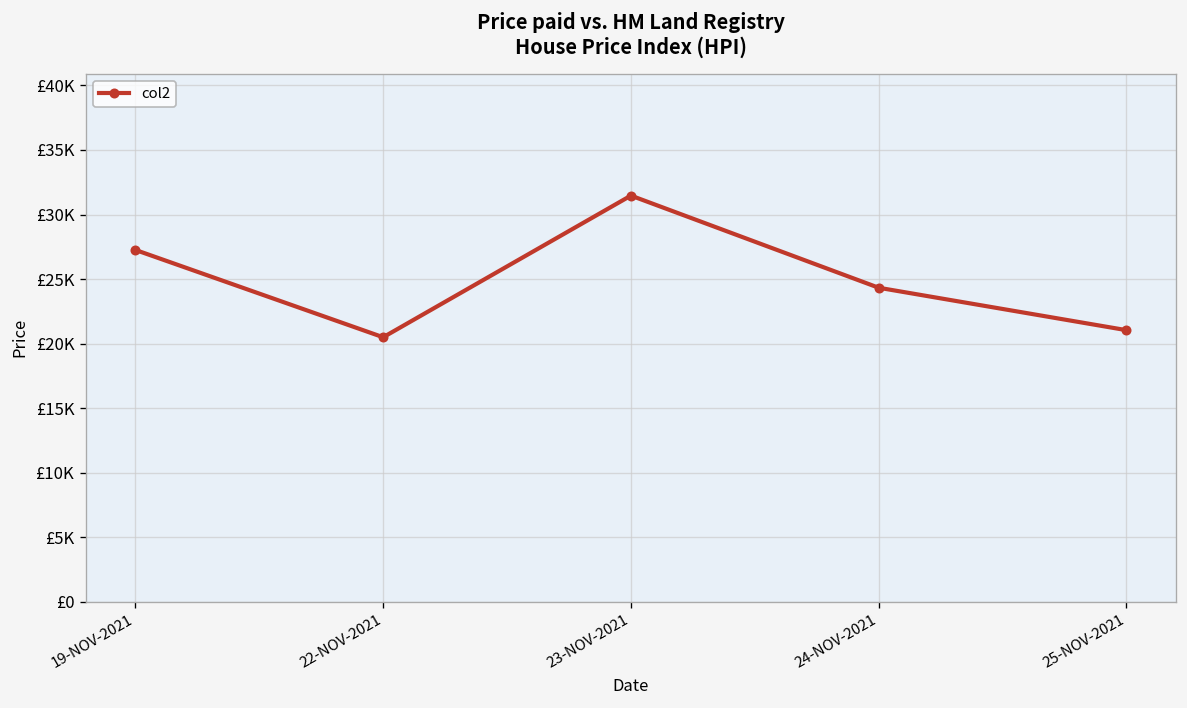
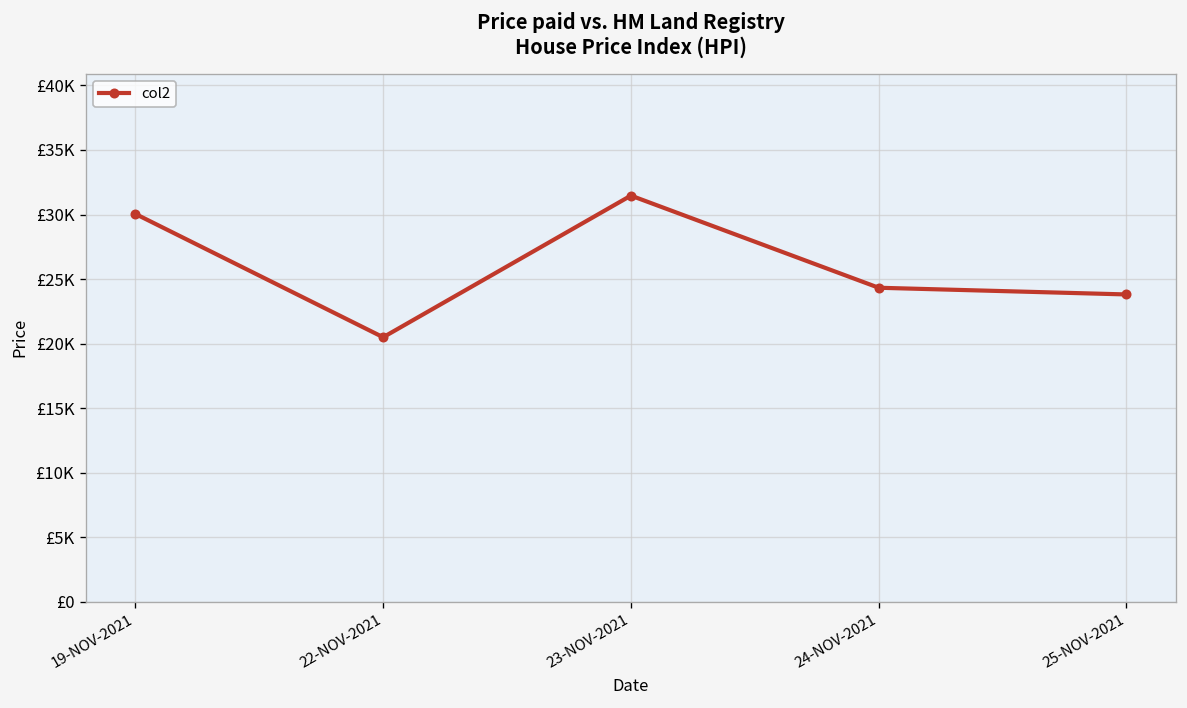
19-NOV-2021: £27300 -> £30000
25-NOV-2021: £21000 -> £23800
